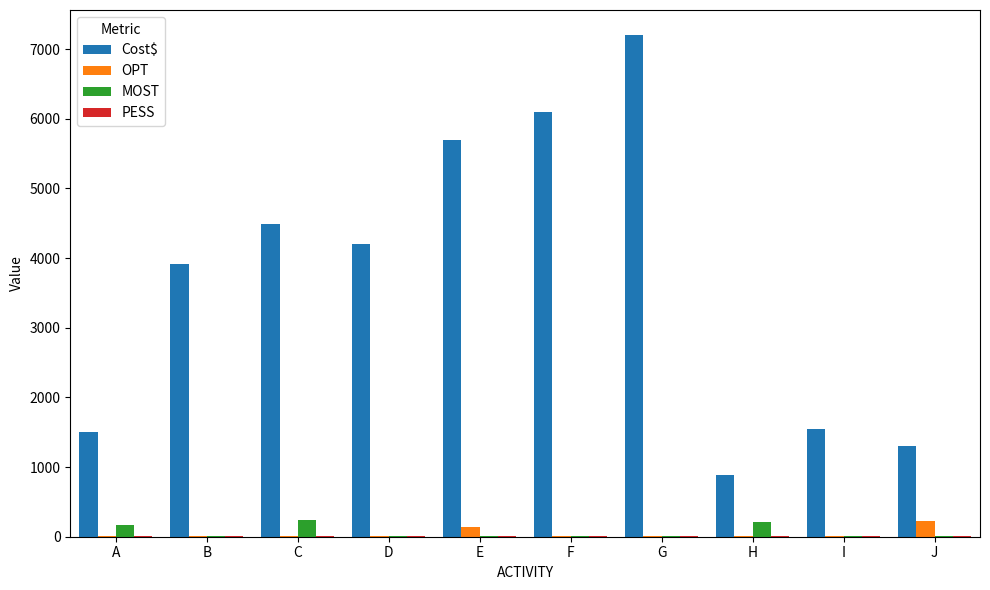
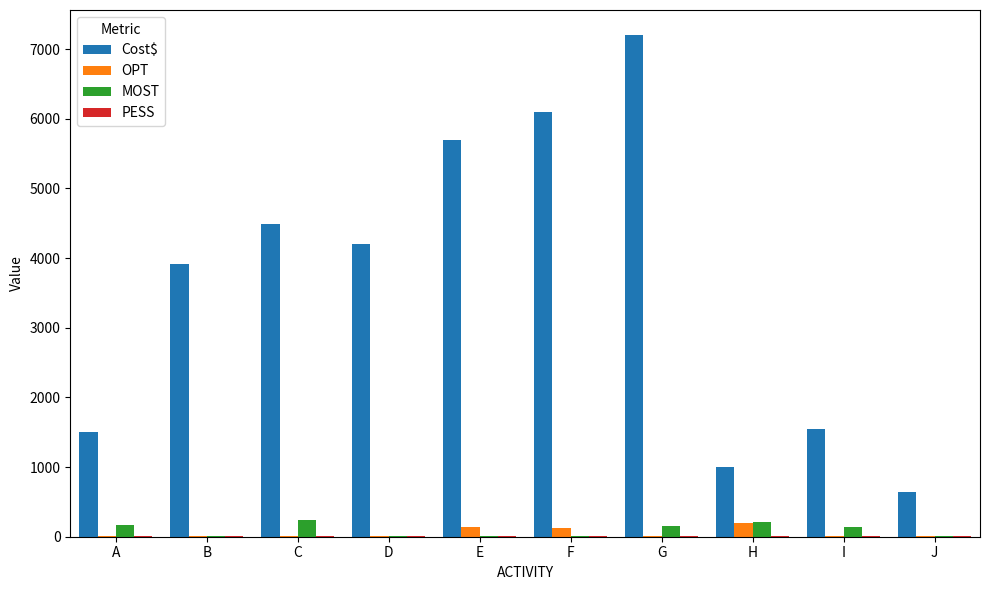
OPT, F: 0 -> 100
MOST, G: 0 -> 200
Cost$, H: 900 -> 1000
OPT, H: 0 -> 200
MOST, I: 0 -> 100
Cost$, J: 1300 -> 600
OPT, J: 200 -> 0
